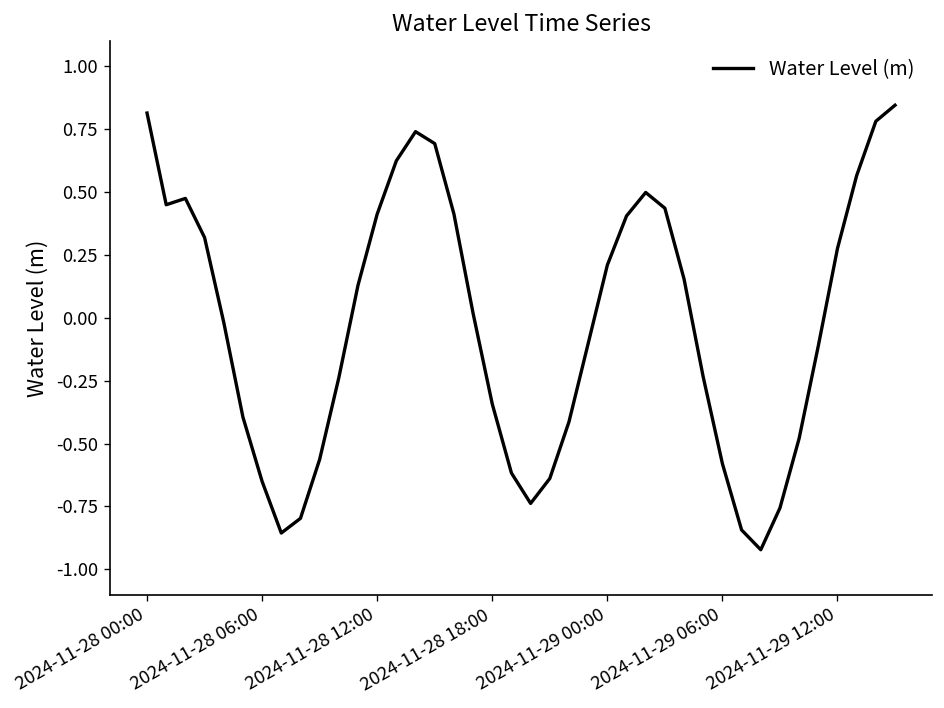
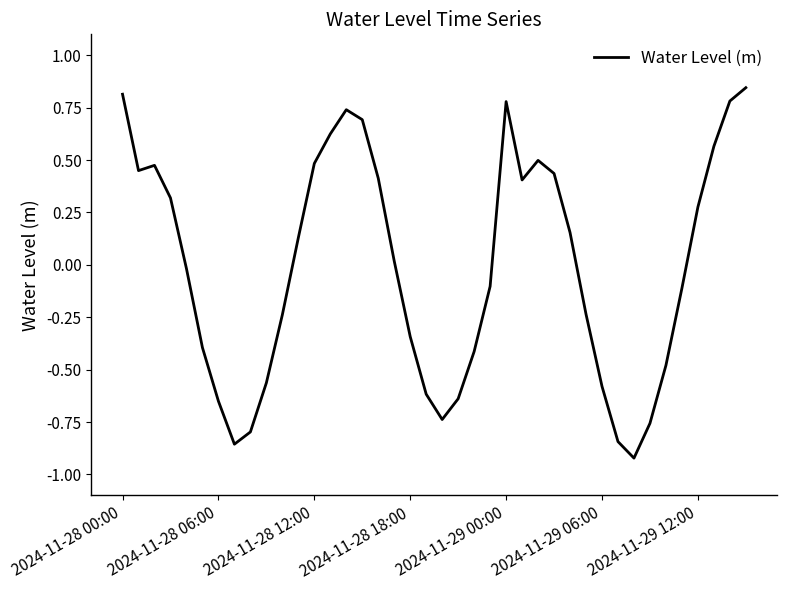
2024-11-28 12:00: 0.41 -> 0.48
2024-11-29 00:00: 0.21 -> 0.78
